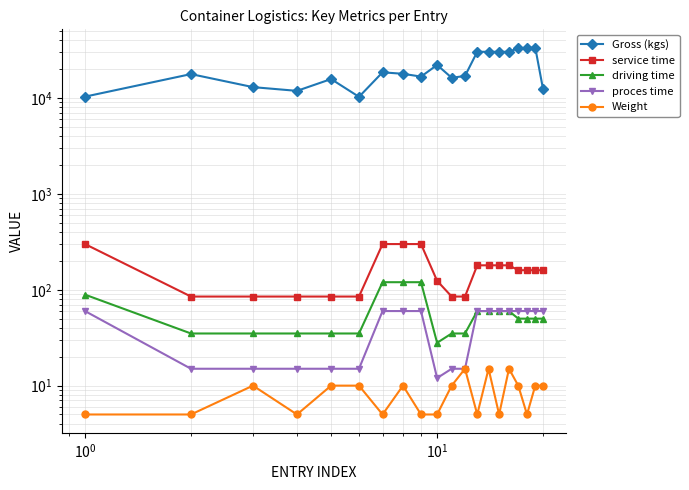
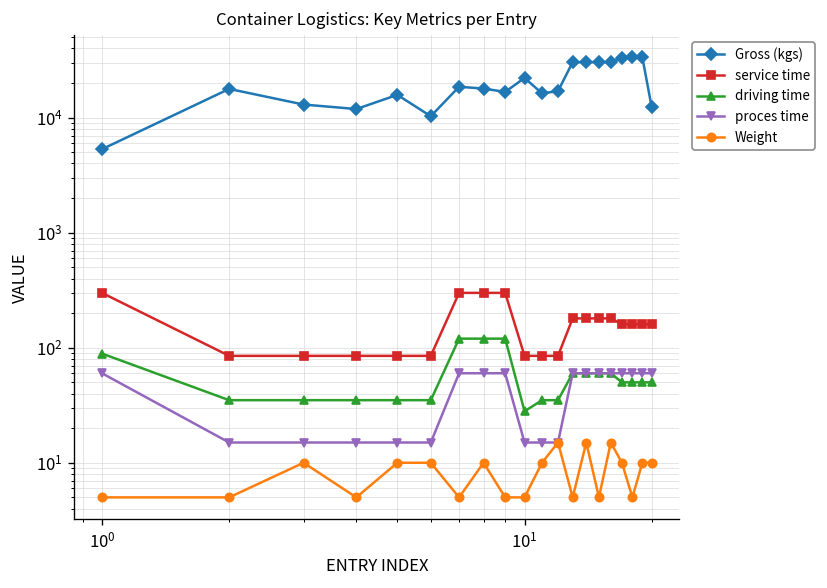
Gross (kgs), 10^0: 10000 -> 5000
service time, 10^1: 120 -> 90
proces time, 10^1: 12 -> 15
